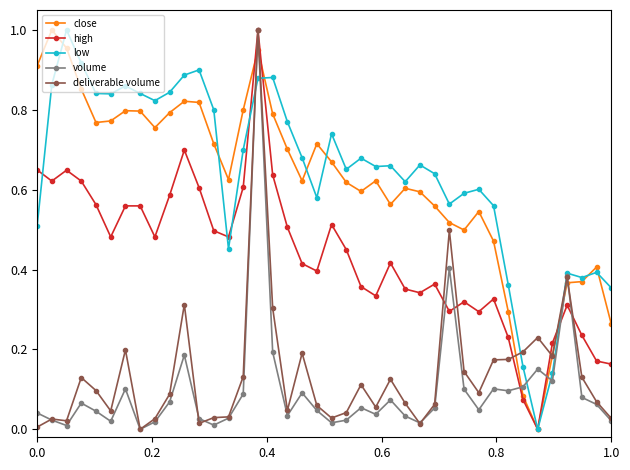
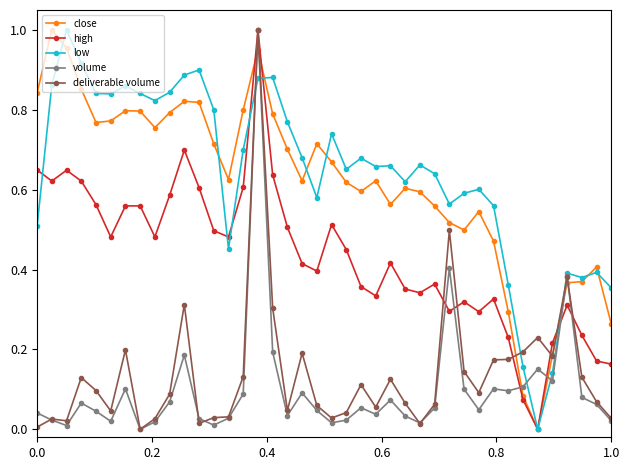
close, 0.0: 0.91 -> 0.84
